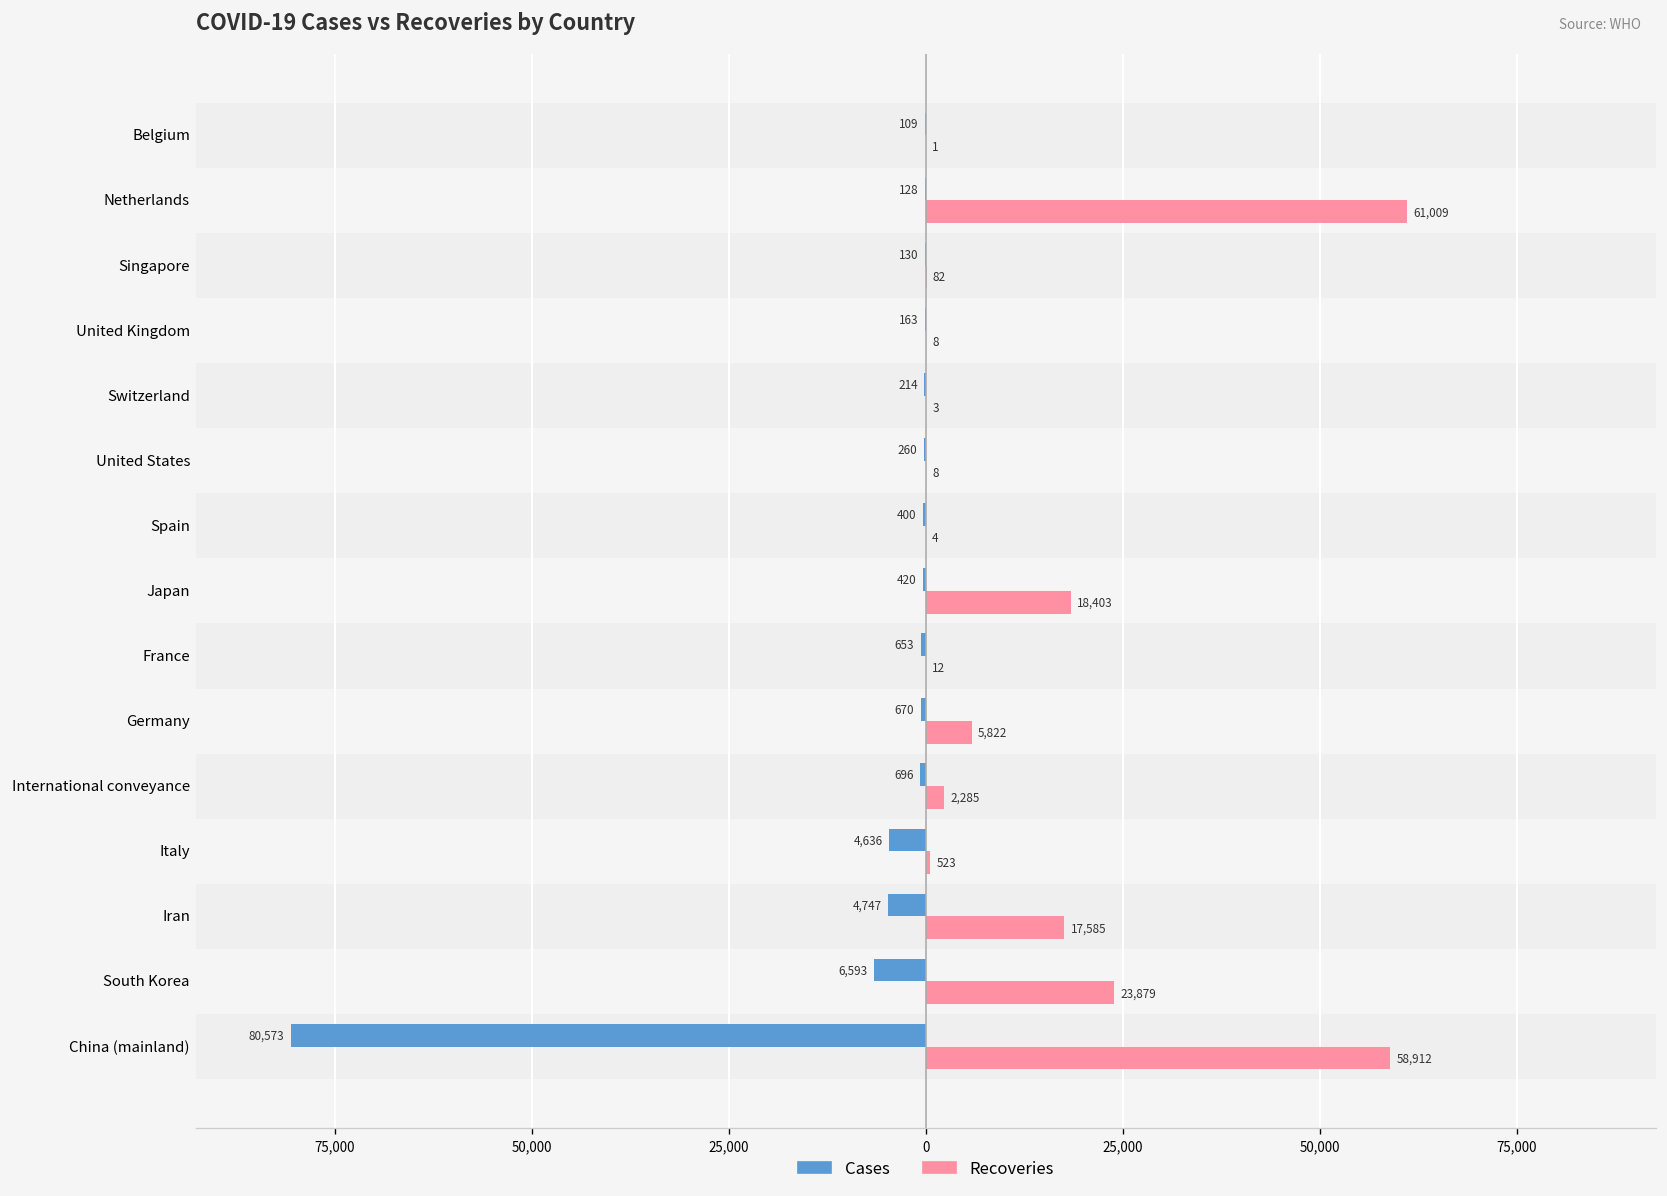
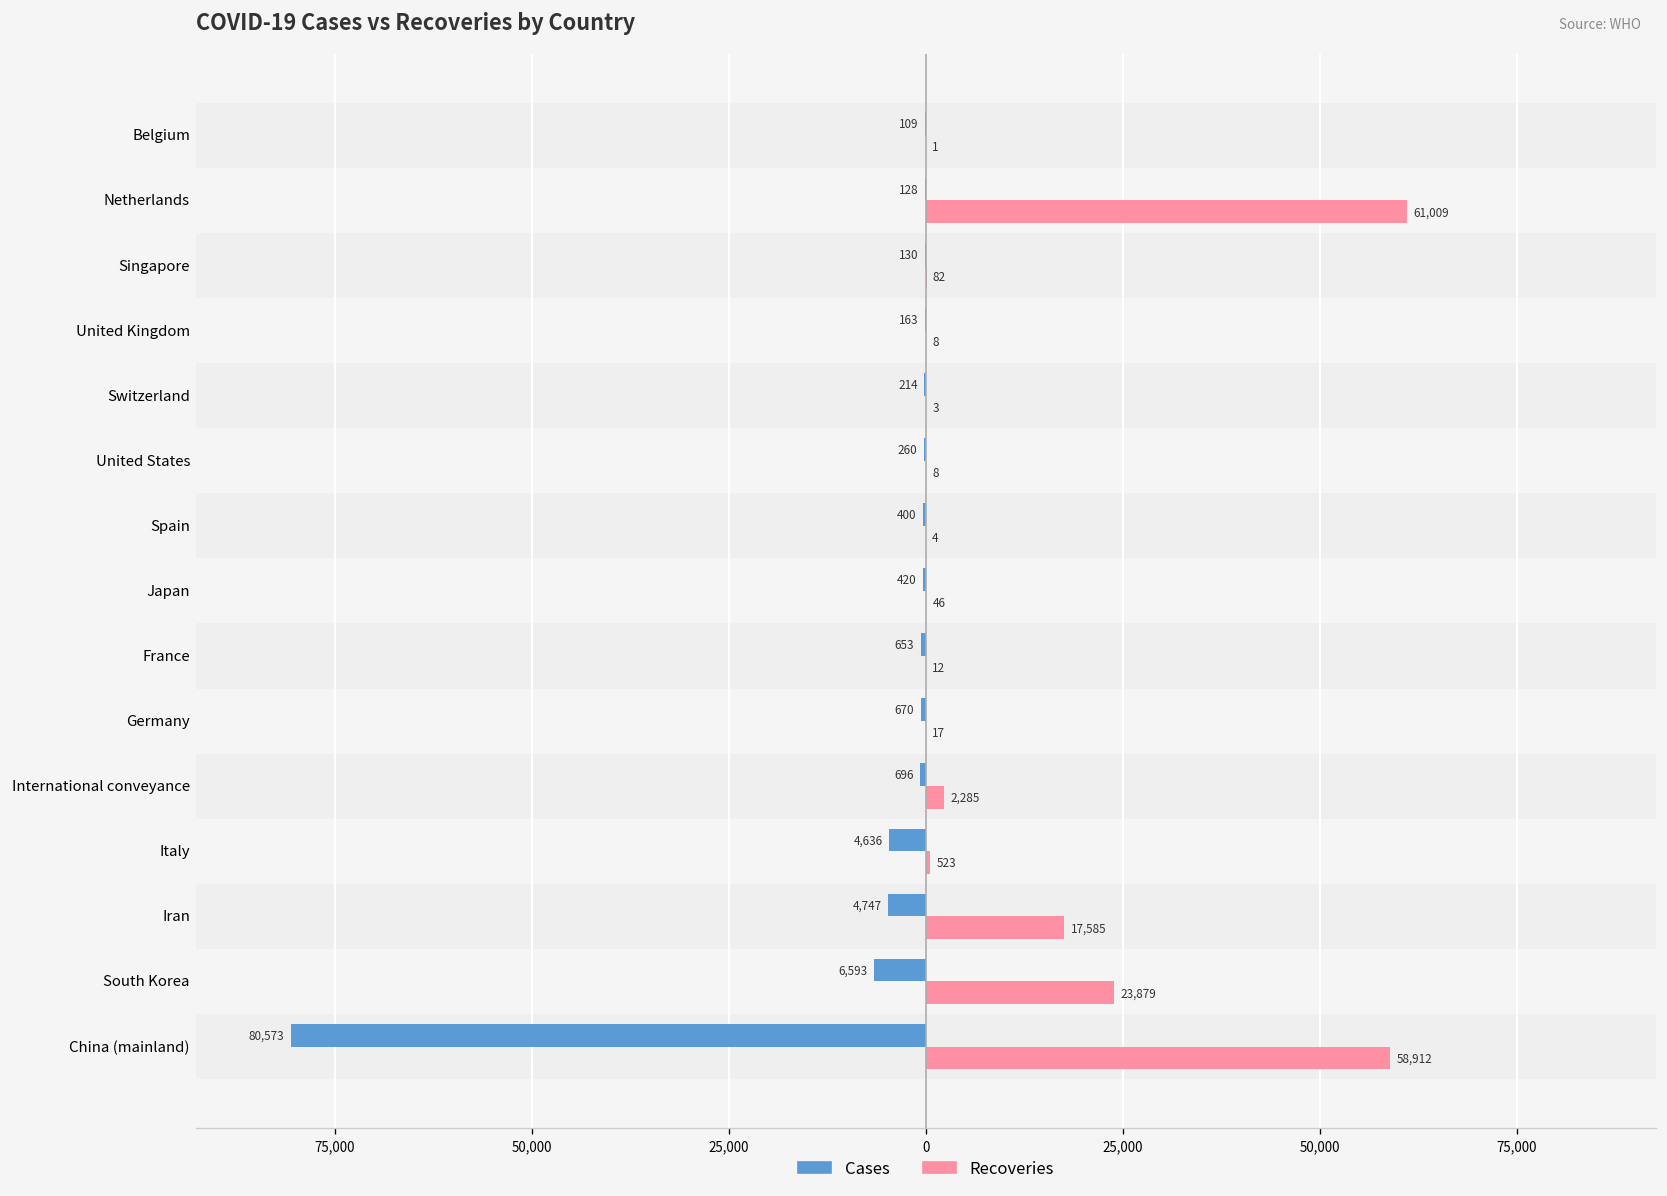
Recoveries, Japan: 18,403 -> 46
Recoveries, Germany: 5,822 -> 17
